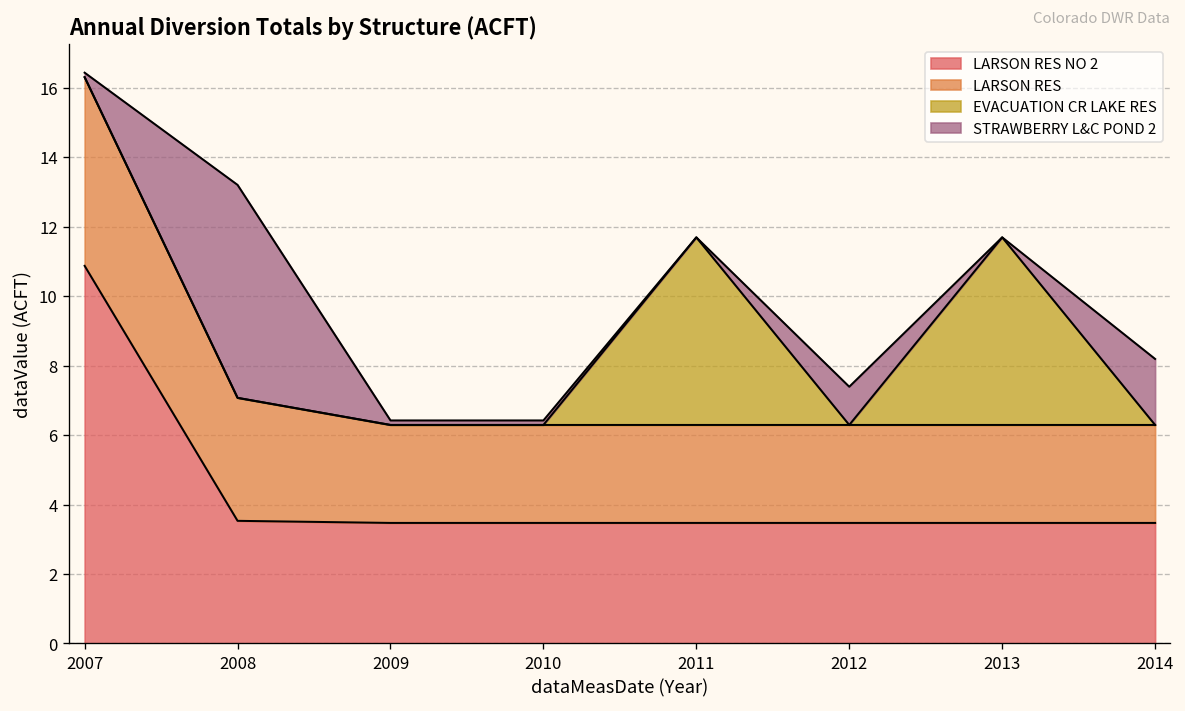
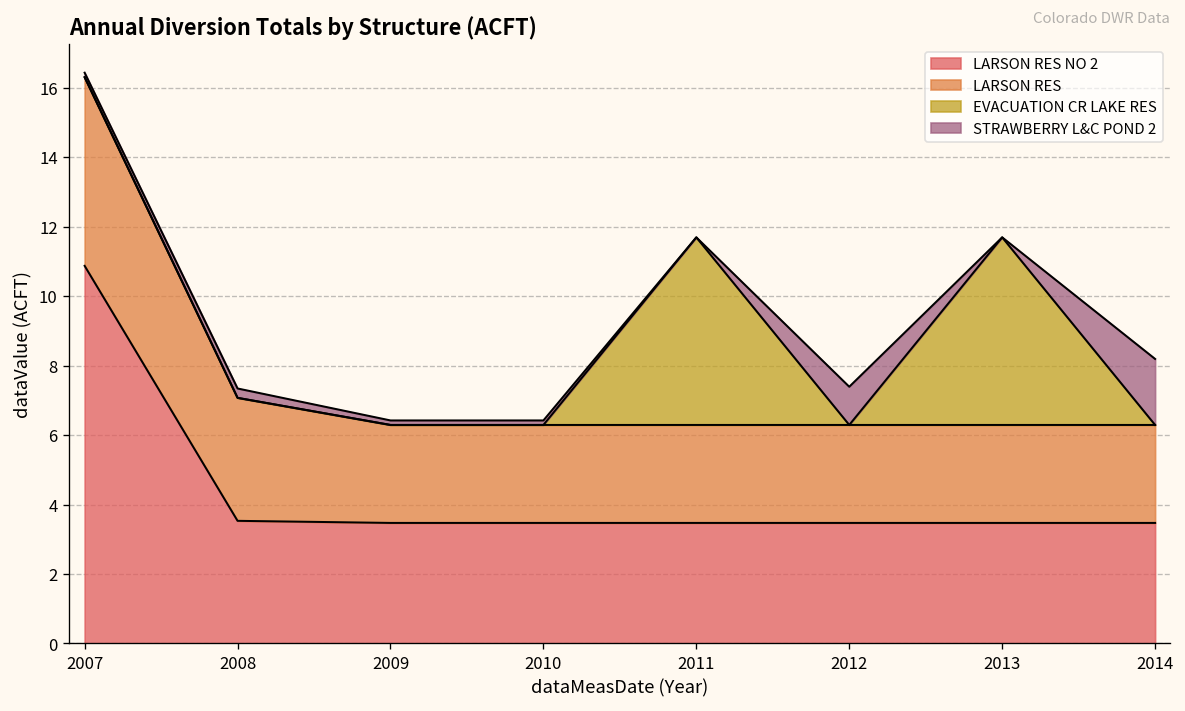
STRAWBERRY L&C POND 2, 2008: 6.1 -> 0.3
